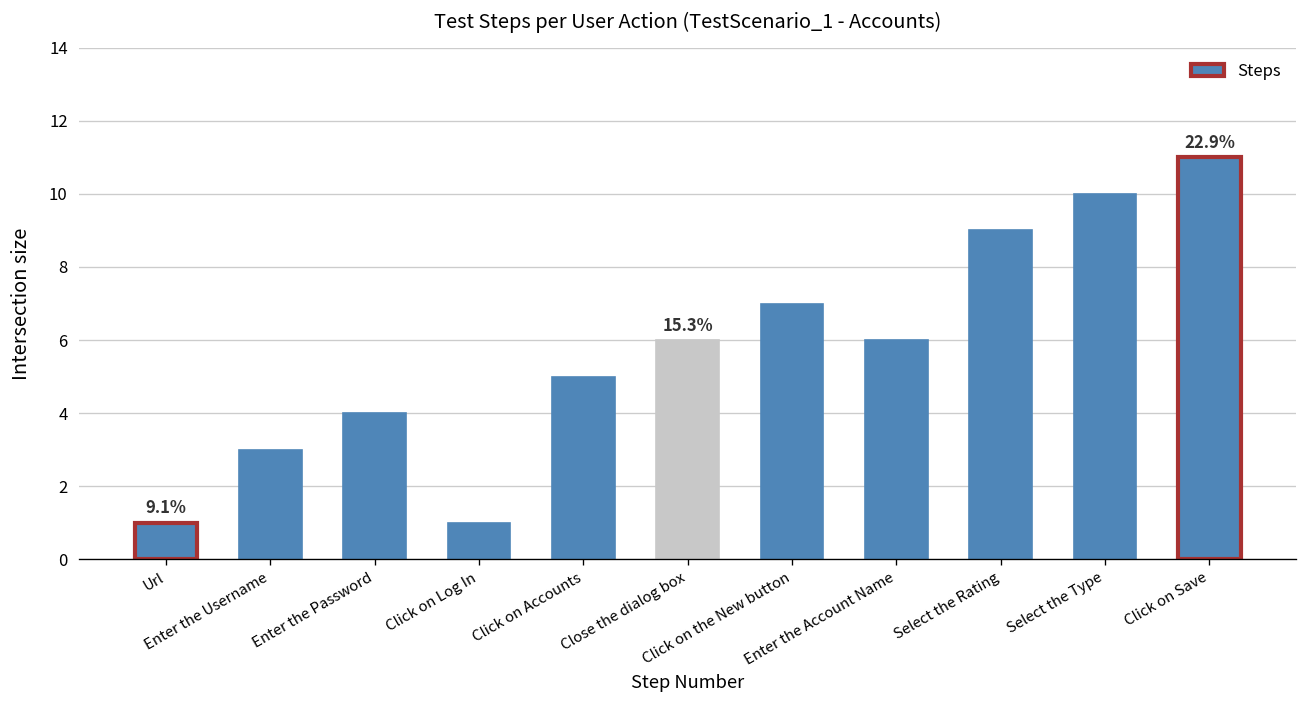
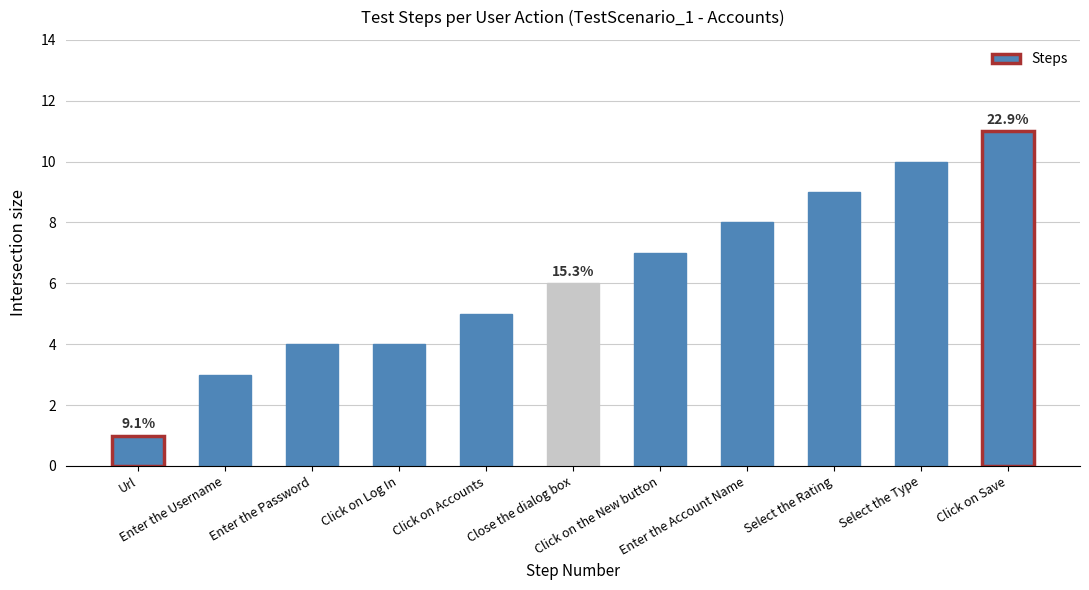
Click on Log In: 1 -> 4
Enter the Account Name: 6 -> 8
